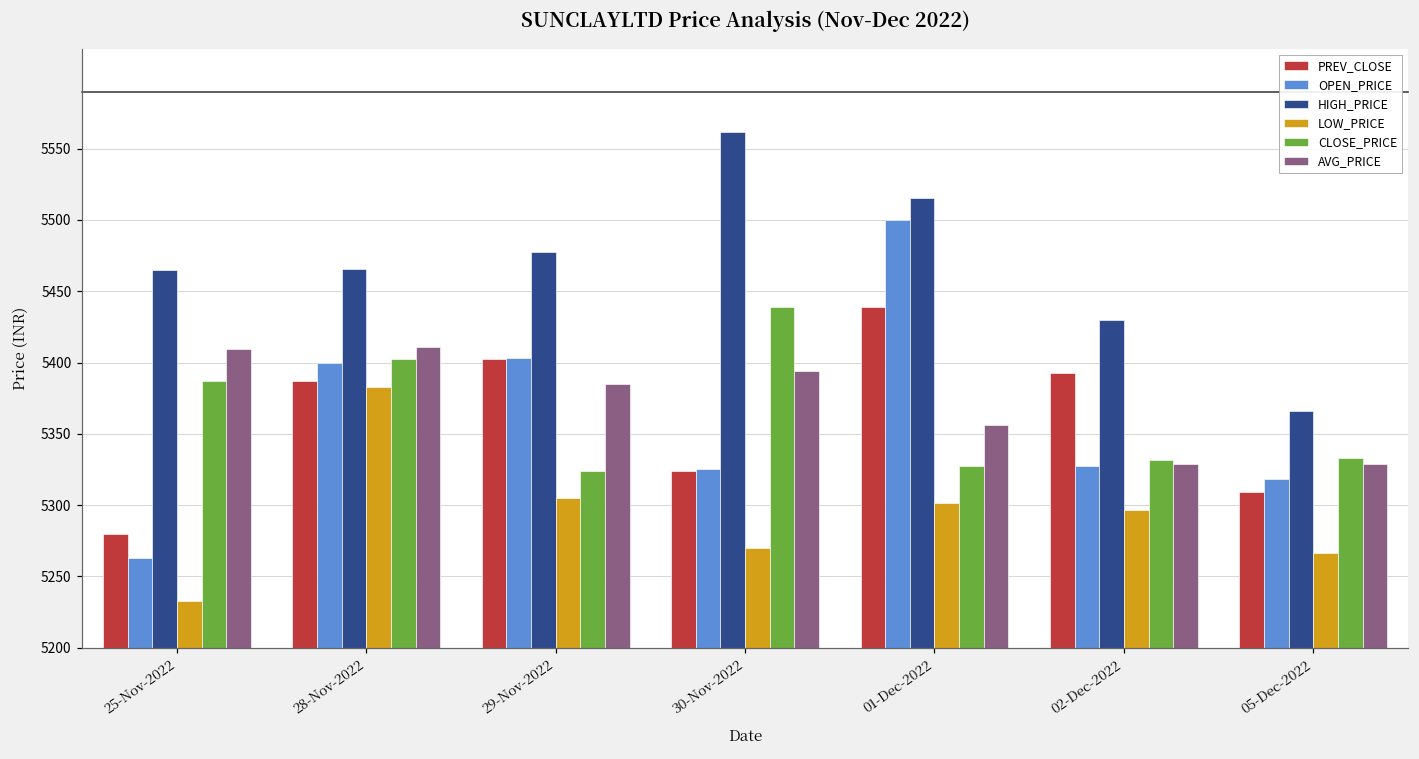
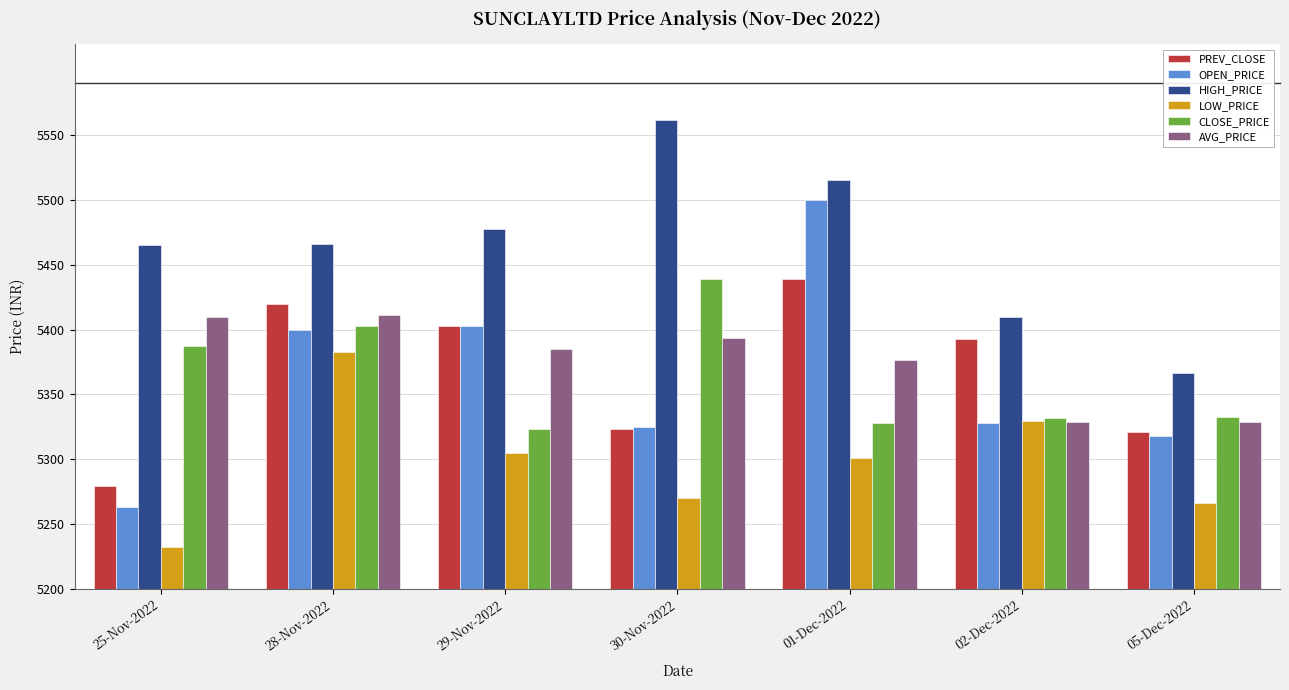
PREV_CLOSE, 28-Nov-2022: 5387 -> 5420
AVG_PRICE, 01-Dec-2022: 5356 -> 5377
HIGH_PRICE, 02-Dec-2022: 5430 -> 5410
LOW_PRICE, 02-Dec-2022: 5297 -> 5330
PREV_CLOSE, 05-Dec-2022: 5309 -> 5321
